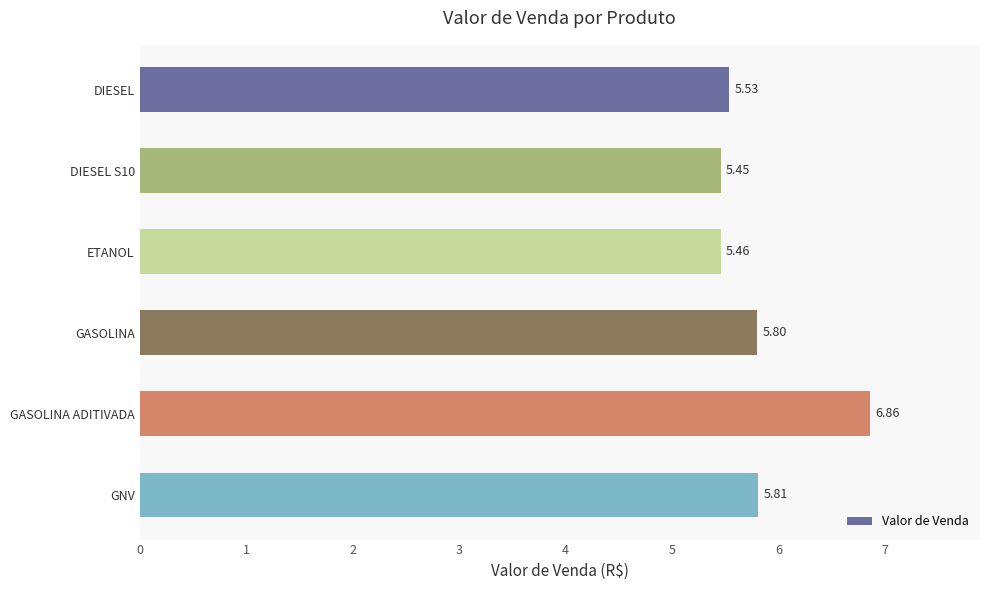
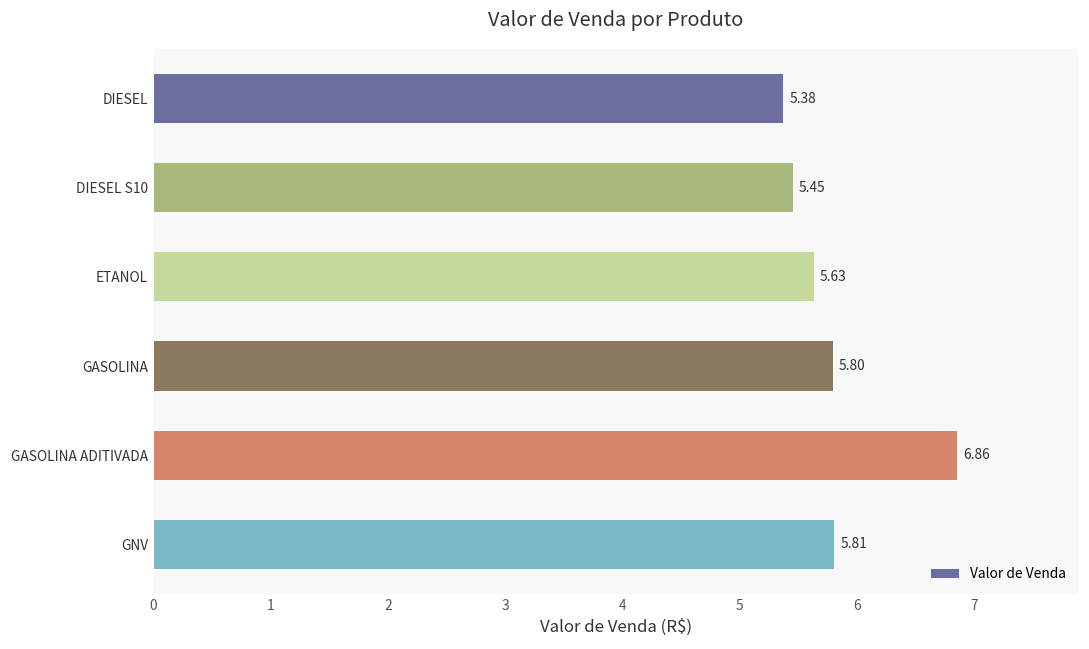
DIESEL: 5.53 -> 5.38
ETANOL: 5.46 -> 5.63
